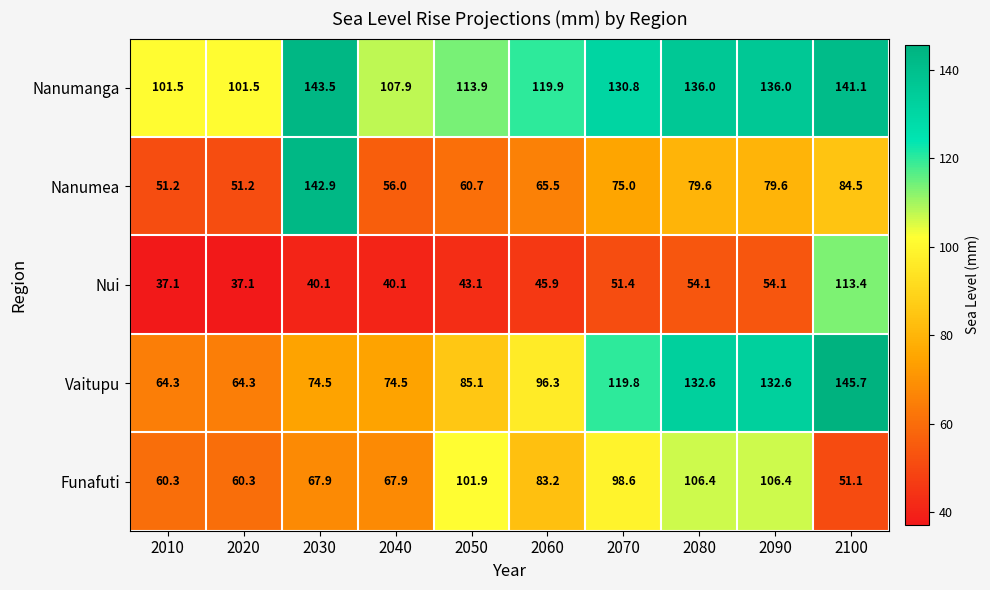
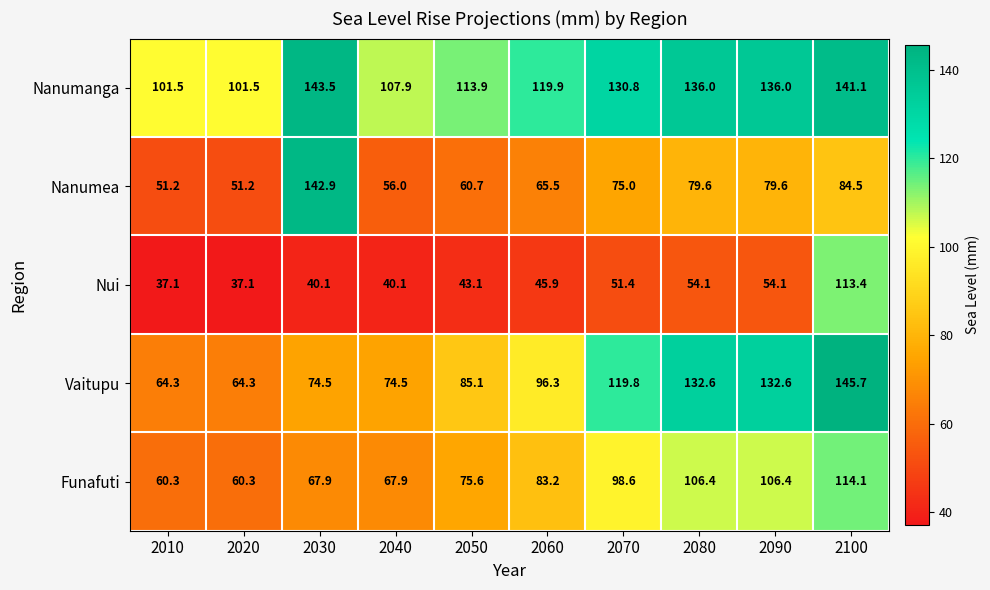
Funafuti, 2050: 101.9 -> 75.6
Funafuti, 2100: 51.1 -> 114.1
